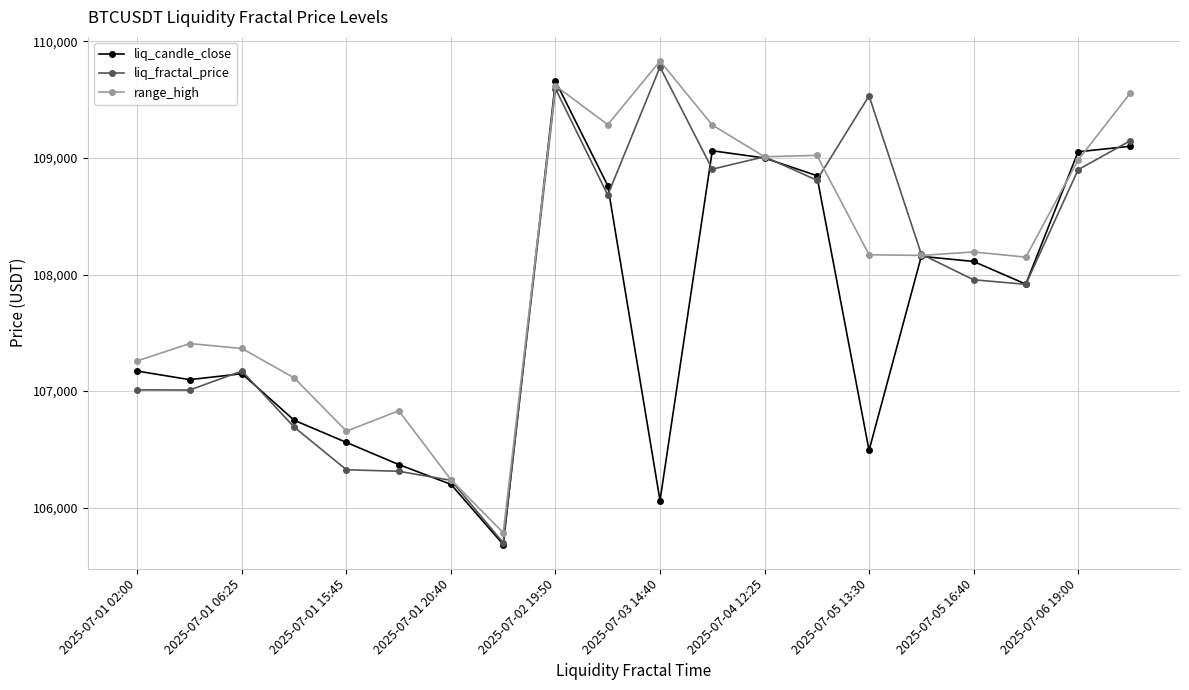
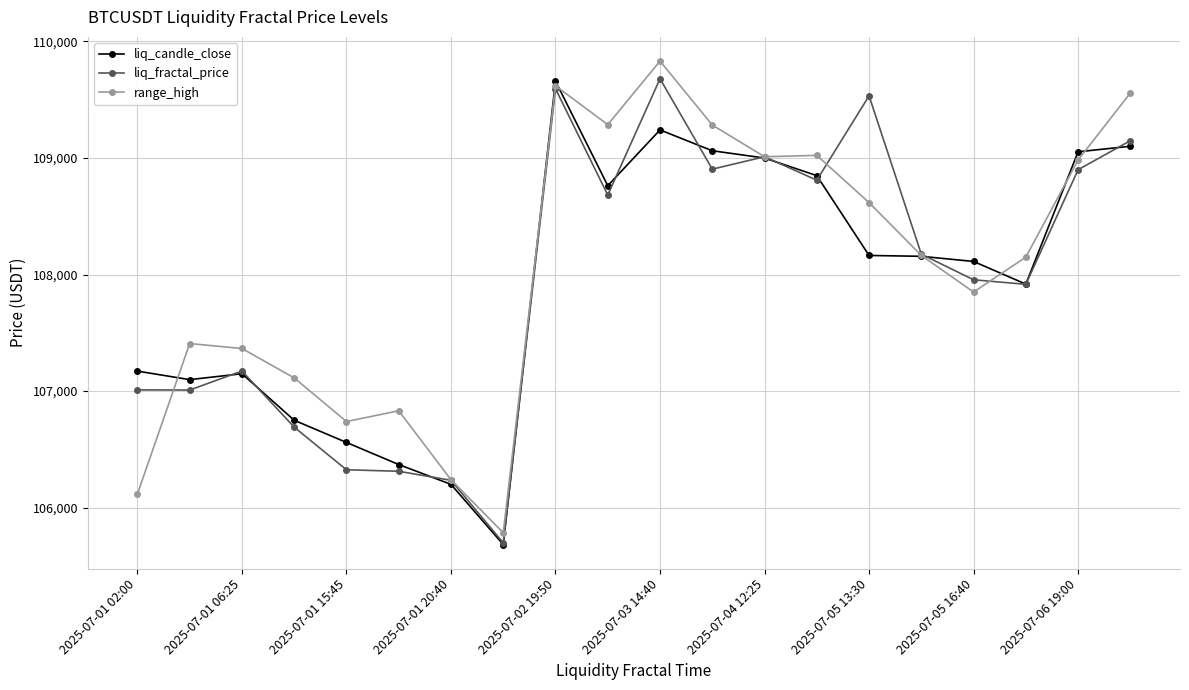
range_high, 2025-07-01 02:00: 107,260 -> 106,120
range_high, 2025-07-01 15:45: 106,660 -> 106,740
liq_candle_close, 2025-07-03 14:40: 106,060 -> 109,240
liq_fractal_price, 2025-07-03 14:40: 109,780 -> 109,680
liq_candle_close, 2025-07-05 13:30: 106,490 -> 108,160
range_high, 2025-07-05 13:30: 108,170 -> 108,620
range_high, 2025-07-05 16:40: 108,190 -> 107,850
